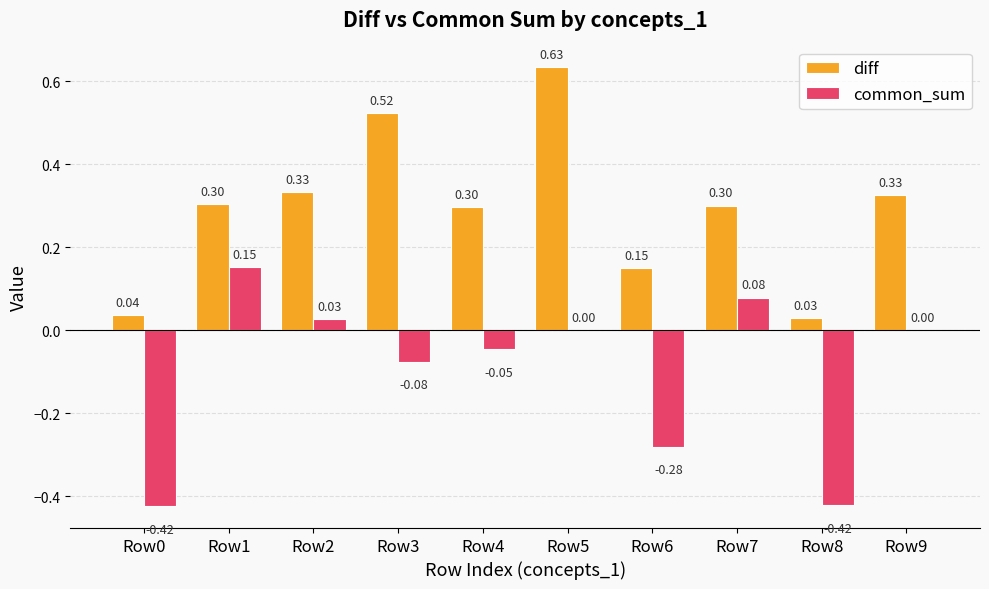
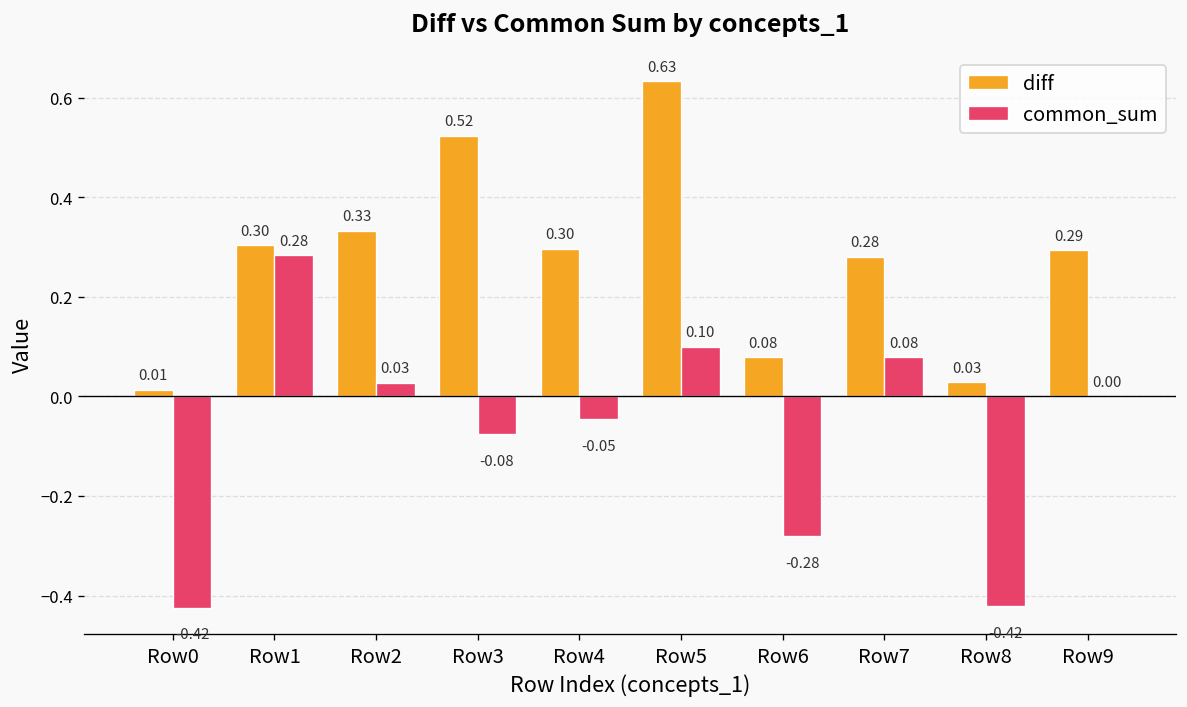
diff, Row0: 0.04 -> 0.01
common_sum, Row1: 0.15 -> 0.28
common_sum, Row5: 0.00 -> 0.10
diff, Row6: 0.15 -> 0.08
diff, Row7: 0.30 -> 0.28
diff, Row9: 0.33 -> 0.29
